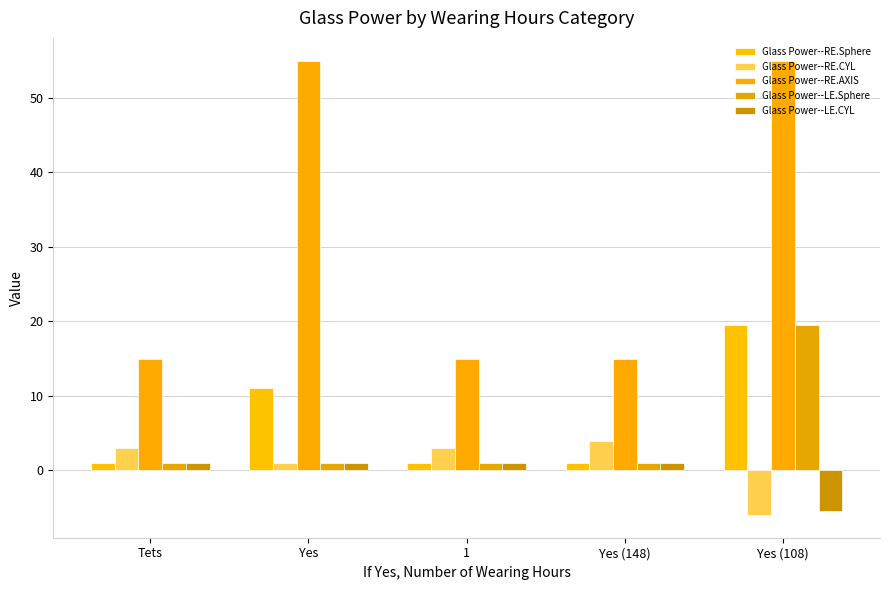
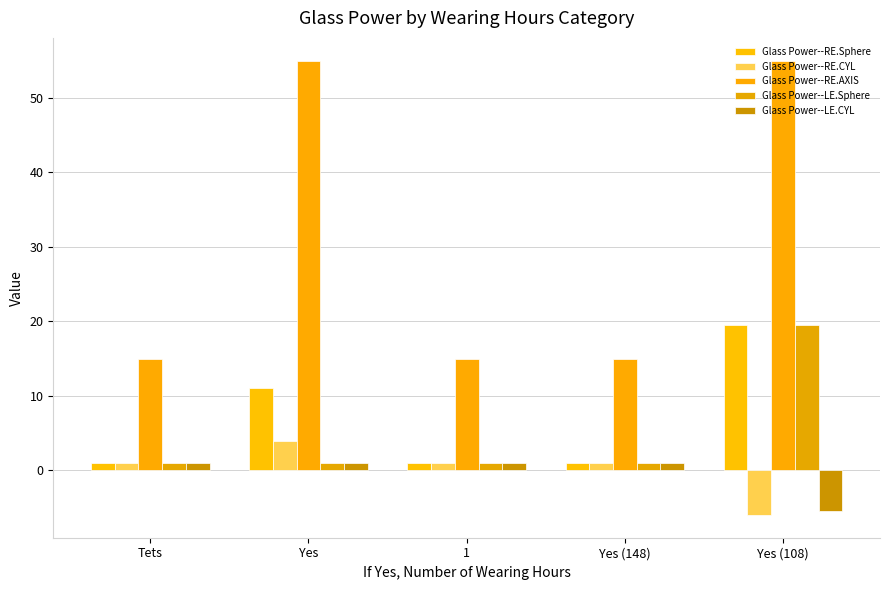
Glass Power--RE.CYL, Tets: 3 -> 1
Glass Power--RE.CYL, Yes: 1 -> 4
Glass Power--RE.CYL, 1: 3 -> 1
Glass Power--RE.CYL, Yes (148): 4 -> 1
